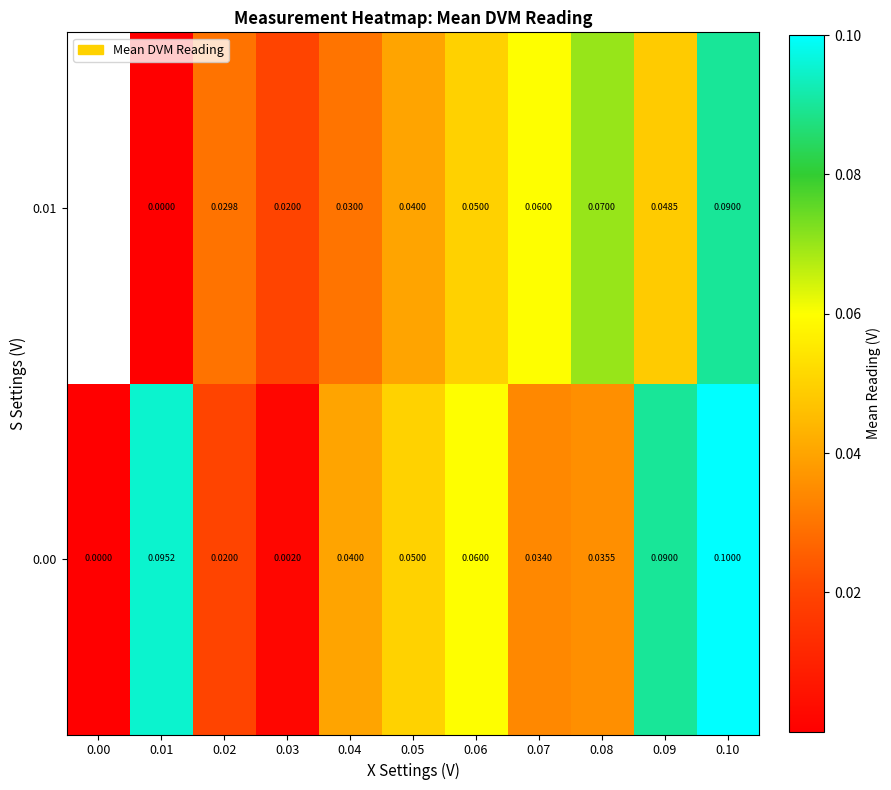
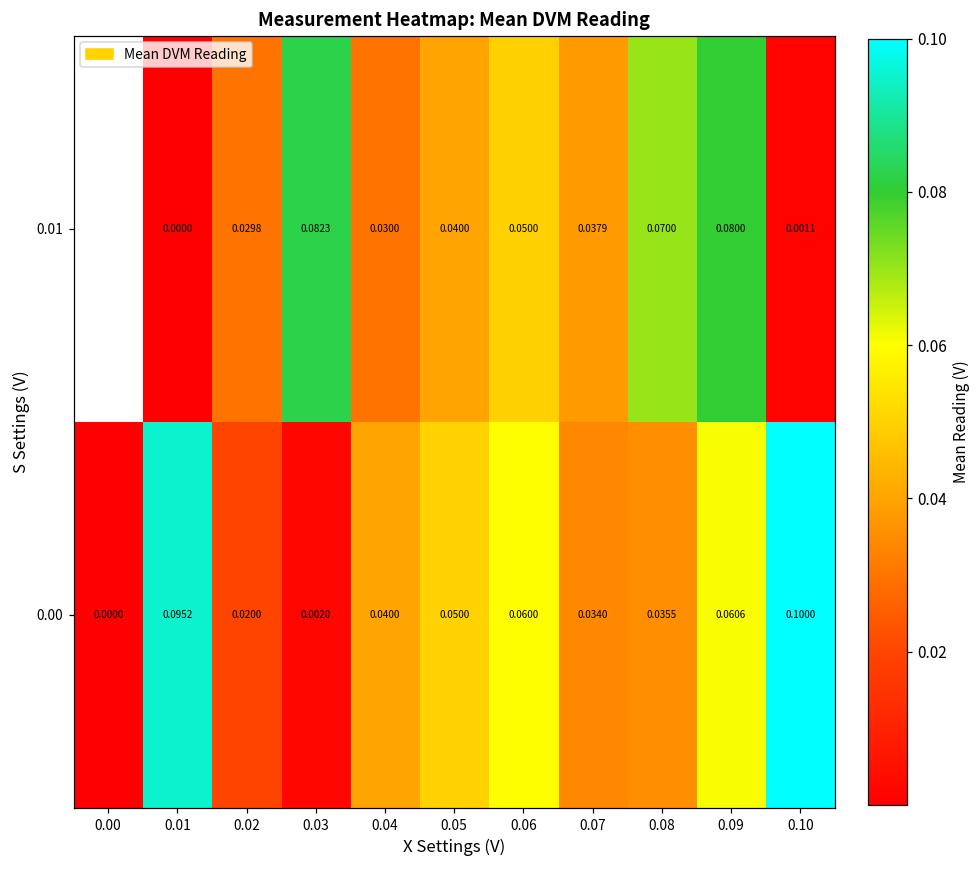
0.01, 0.03: 0.0200 -> 0.0823
0.01, 0.07: 0.0600 -> 0.0379
0.01, 0.09: 0.0485 -> 0.0800
0.01, 0.10: 0.0900 -> 0.0011
0.00, 0.09: 0.0900 -> 0.0606
